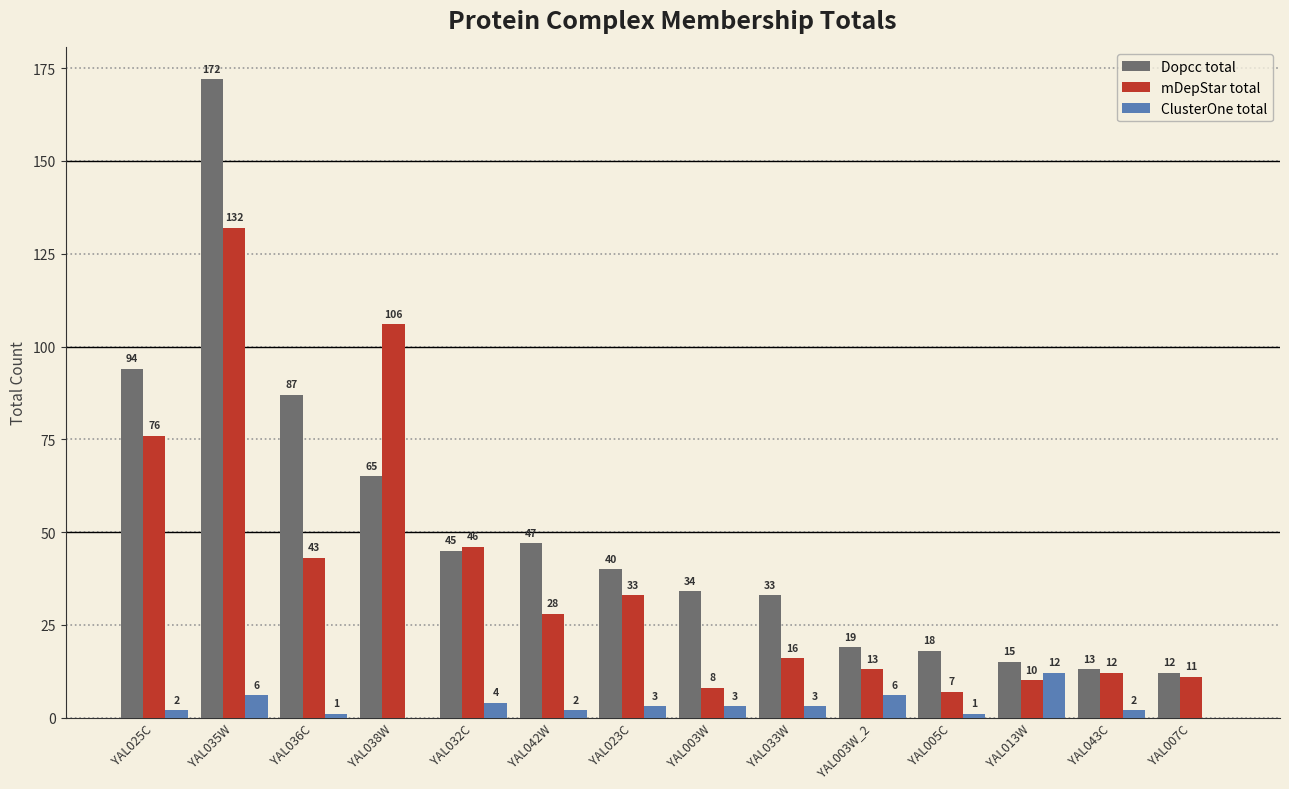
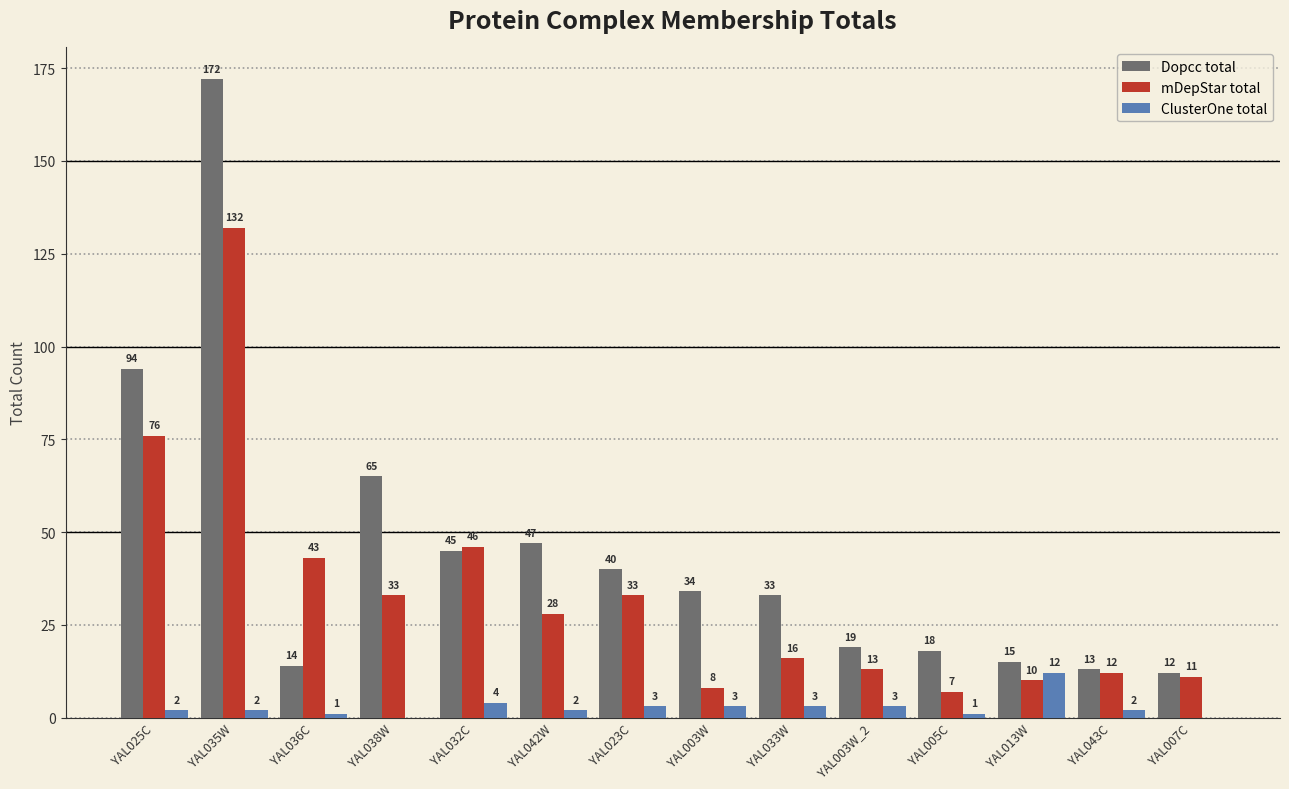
ClusterOne total, YAL035W: 6 -> 2
Dopcc total, YAL036C: 87 -> 14
mDepStar total, YAL038W: 106 -> 33
ClusterOne total, YAL003W_2: 6 -> 3
